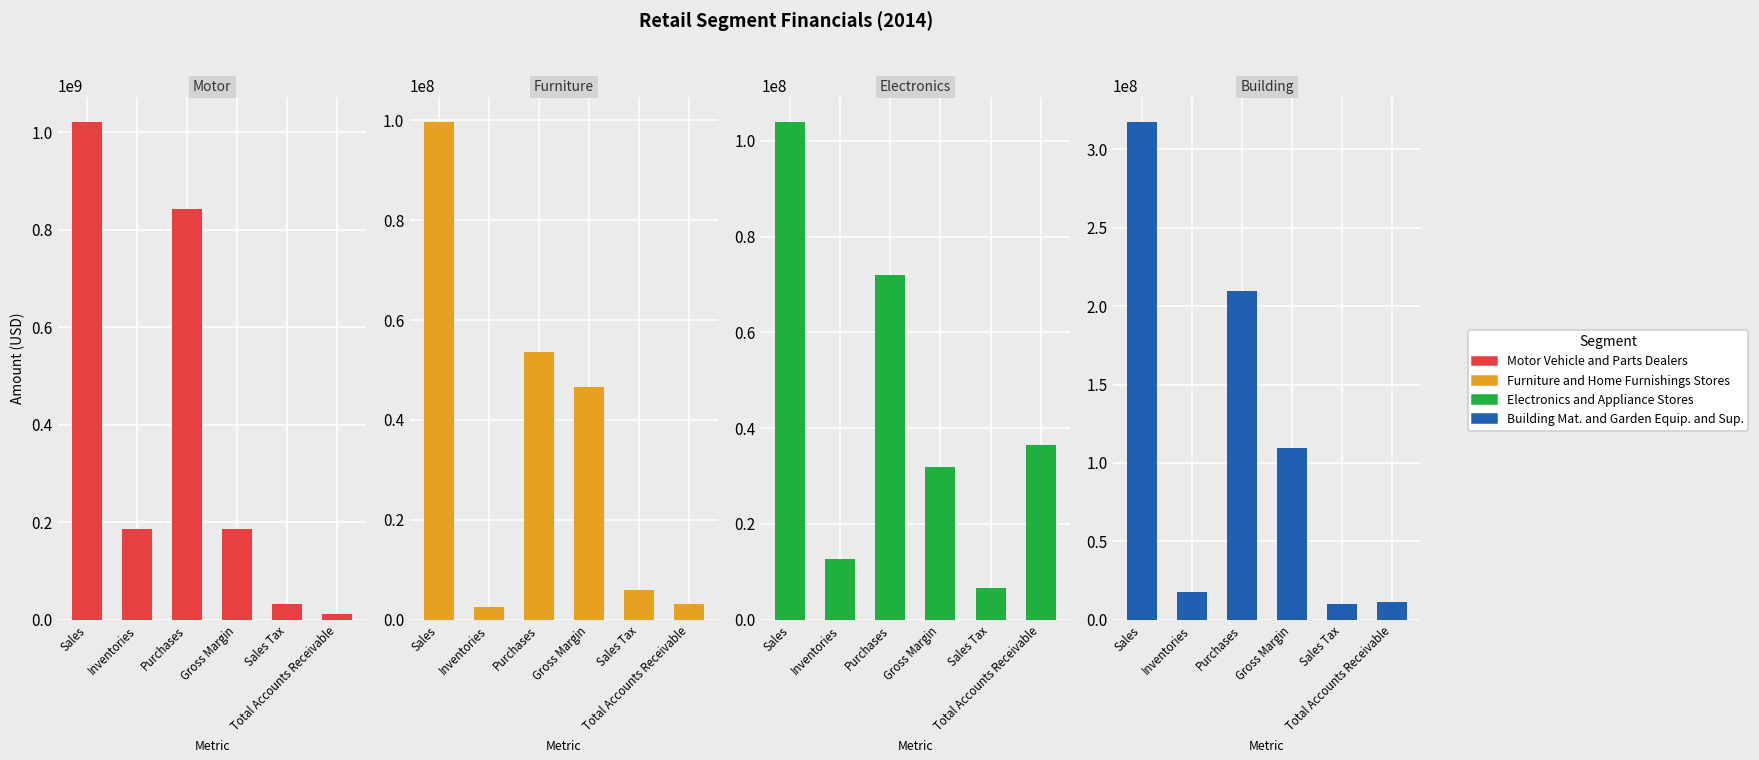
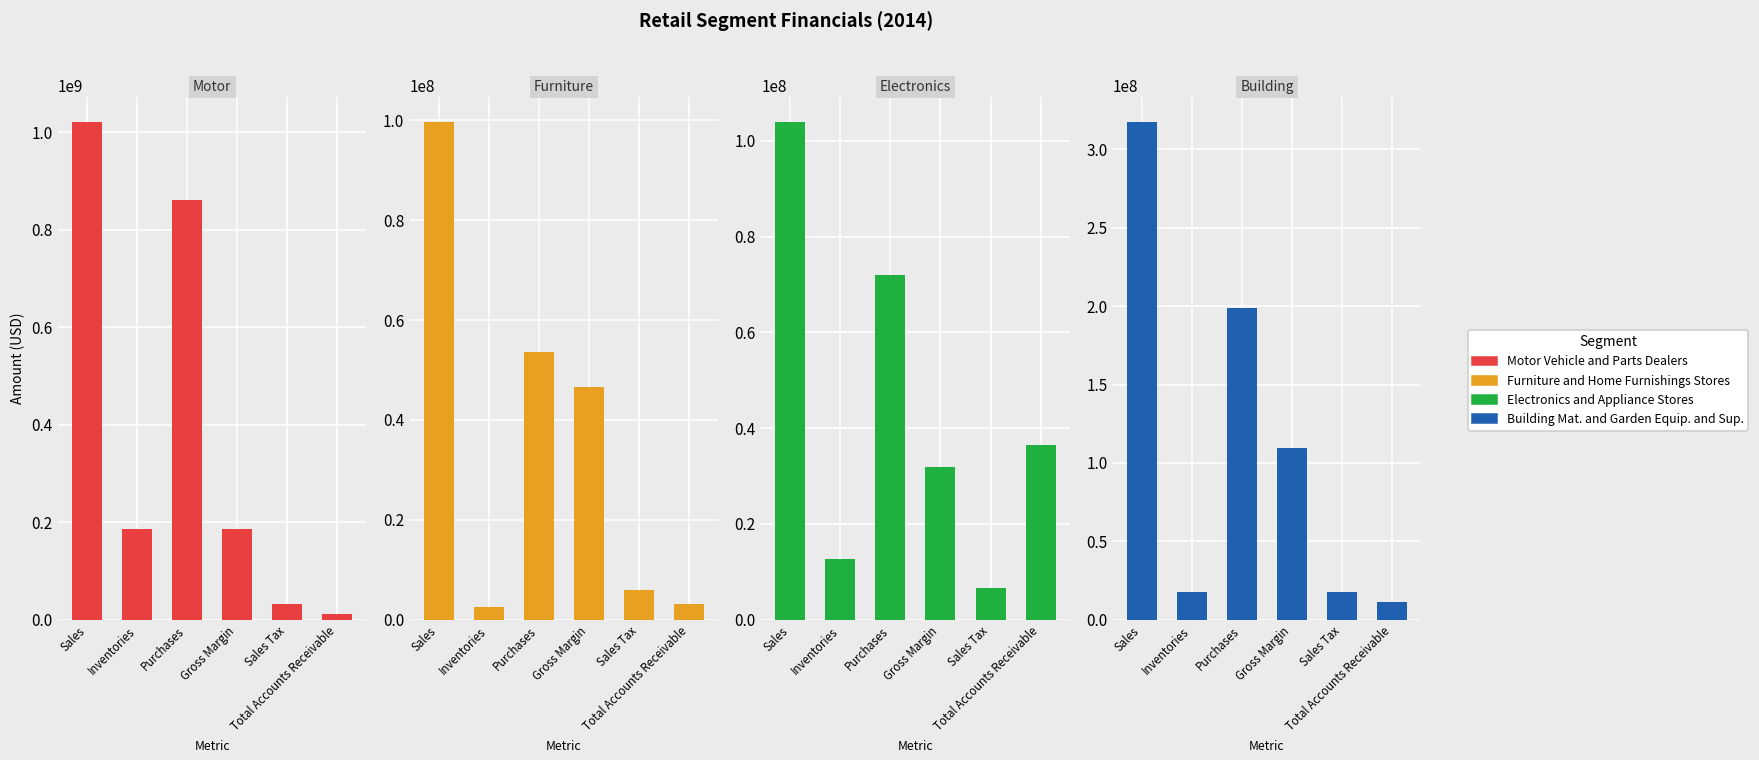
Motor, Purchases: 840000000 -> 860000000
Building, Purchases: 210000000 -> 199000000
Building, Sales Tax: 10000000 -> 18000000
